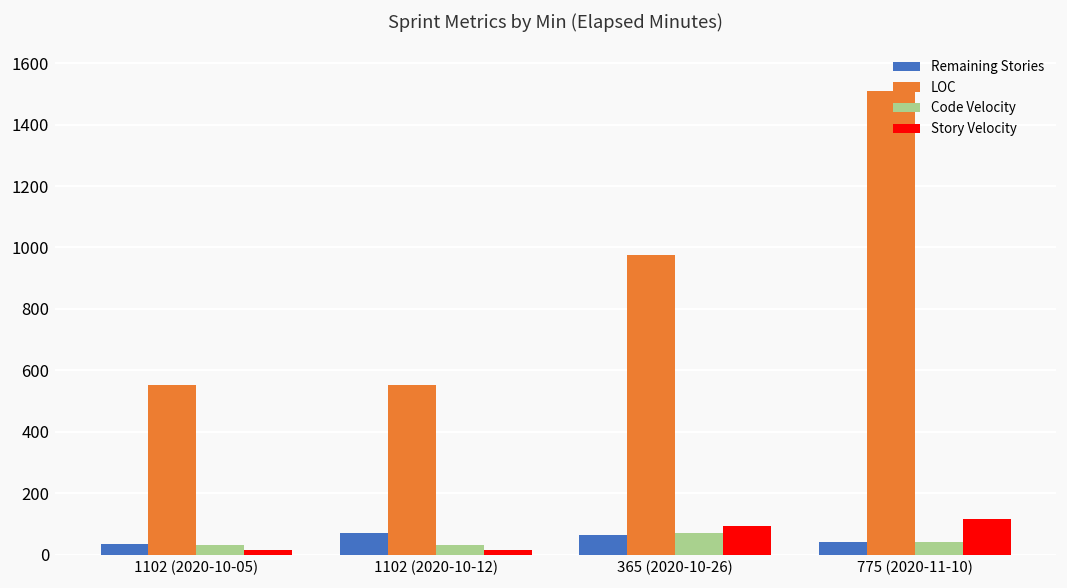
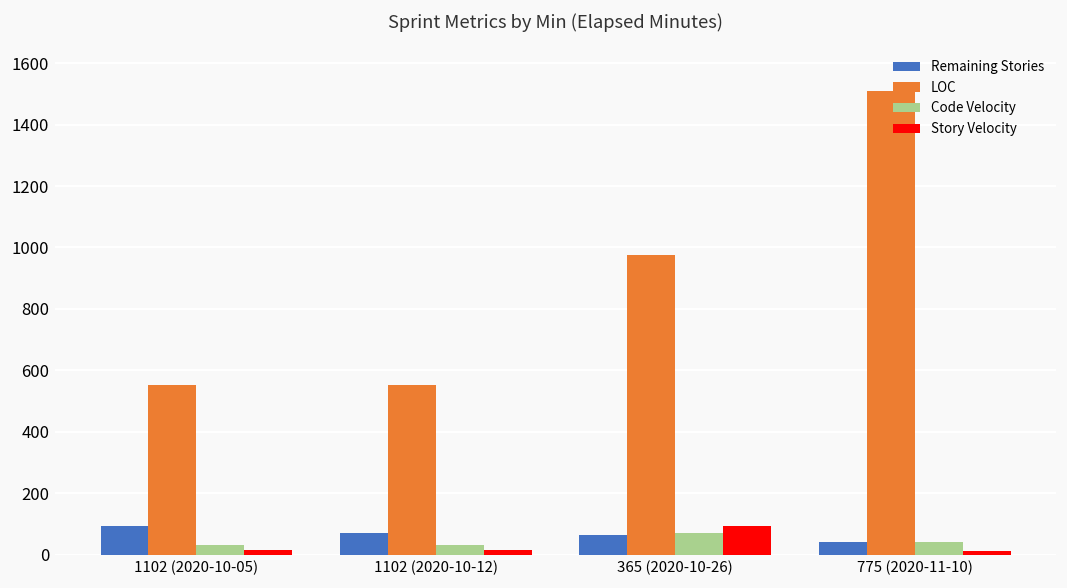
Remaining Stories, 1102 (2020-10-05): 30 -> 90
Story Velocity, 775 (2020-11-10): 120 -> 10
